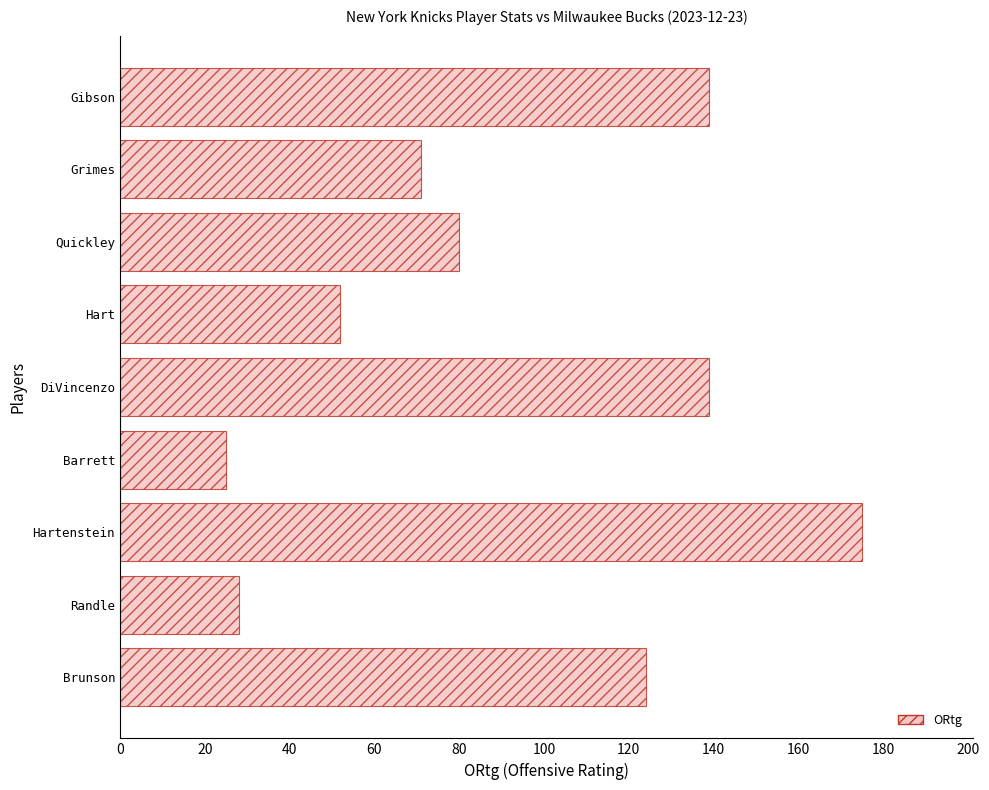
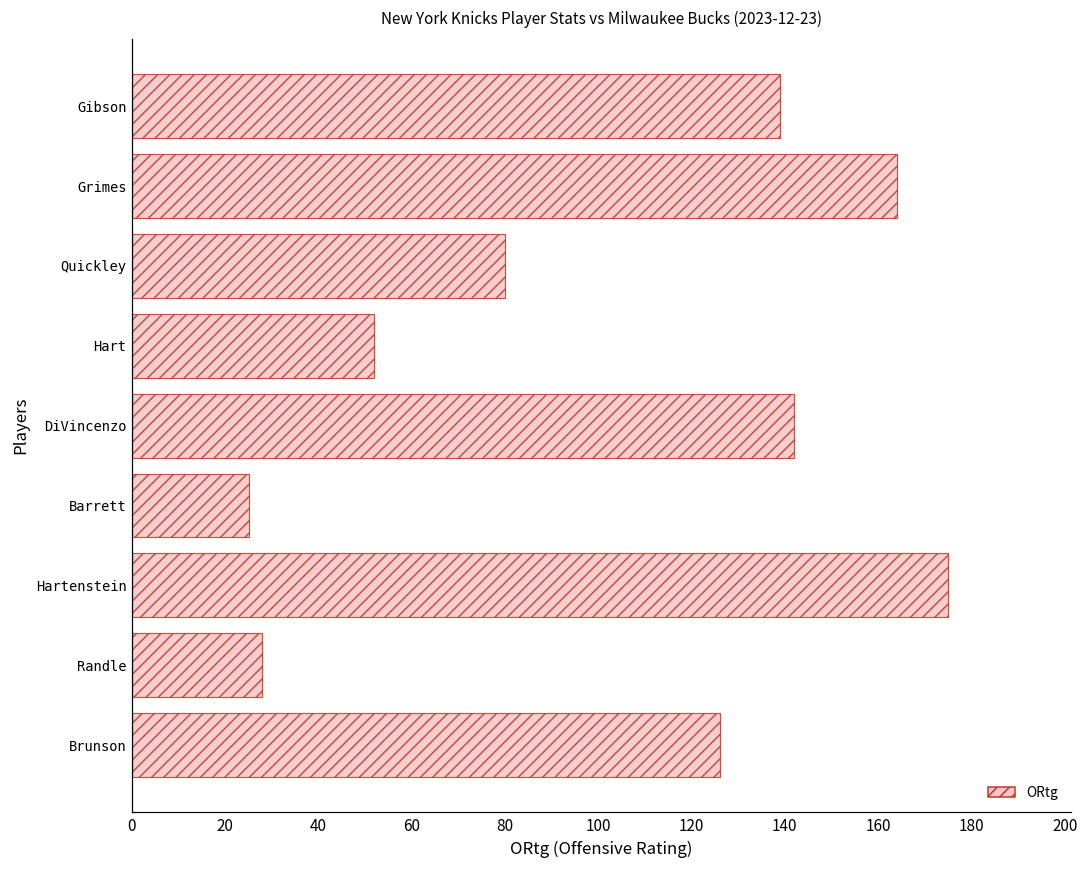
Grimes: 71 -> 164
DiVincenzo: 139 -> 142
Brunson: 124 -> 126
